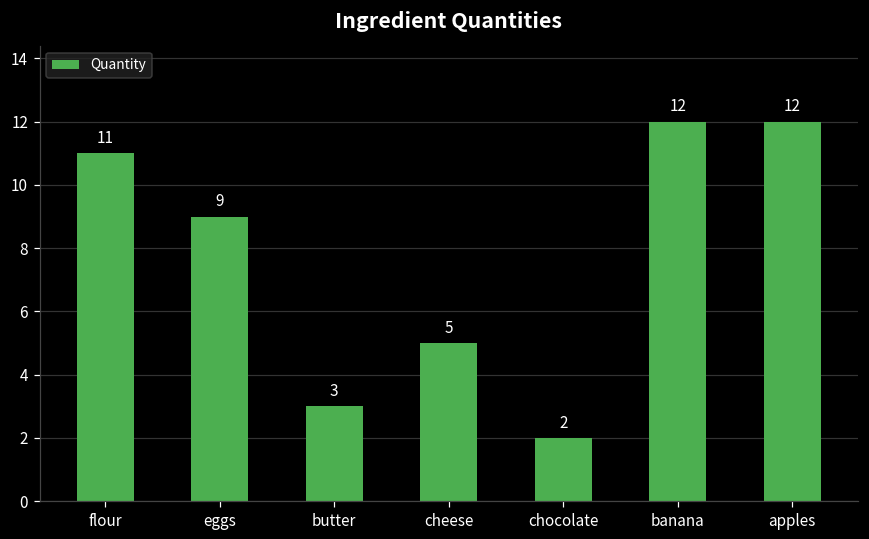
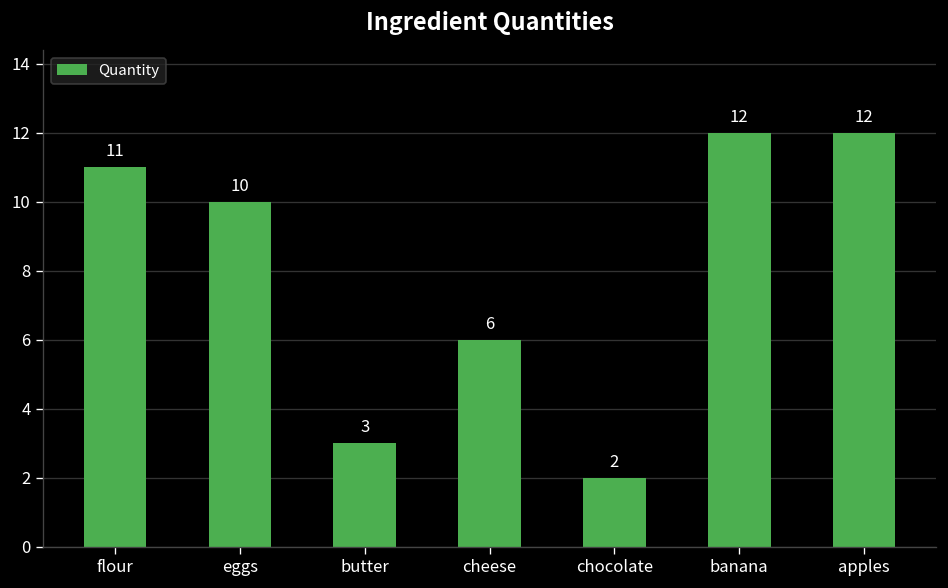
eggs: 9 -> 10
cheese: 5 -> 6
